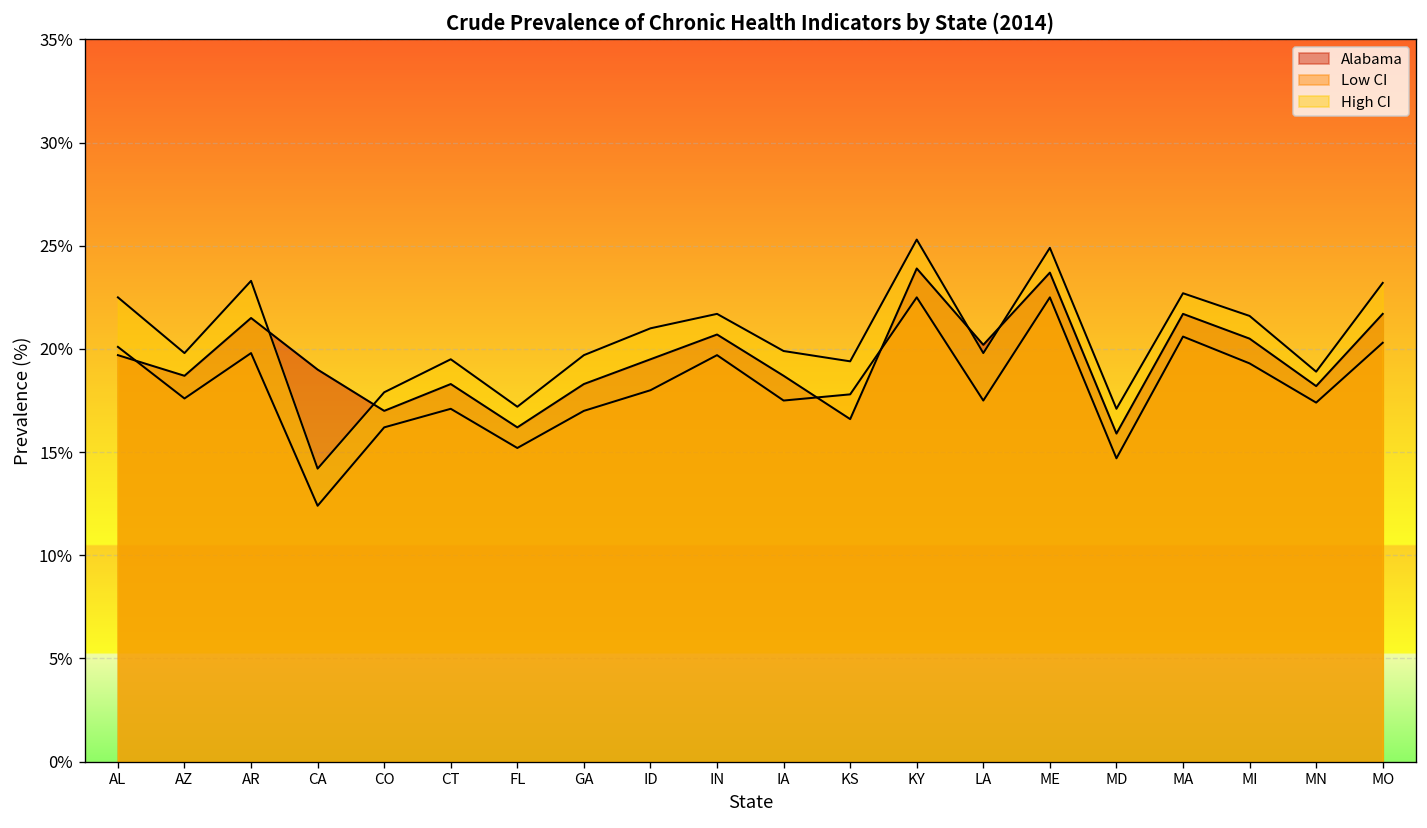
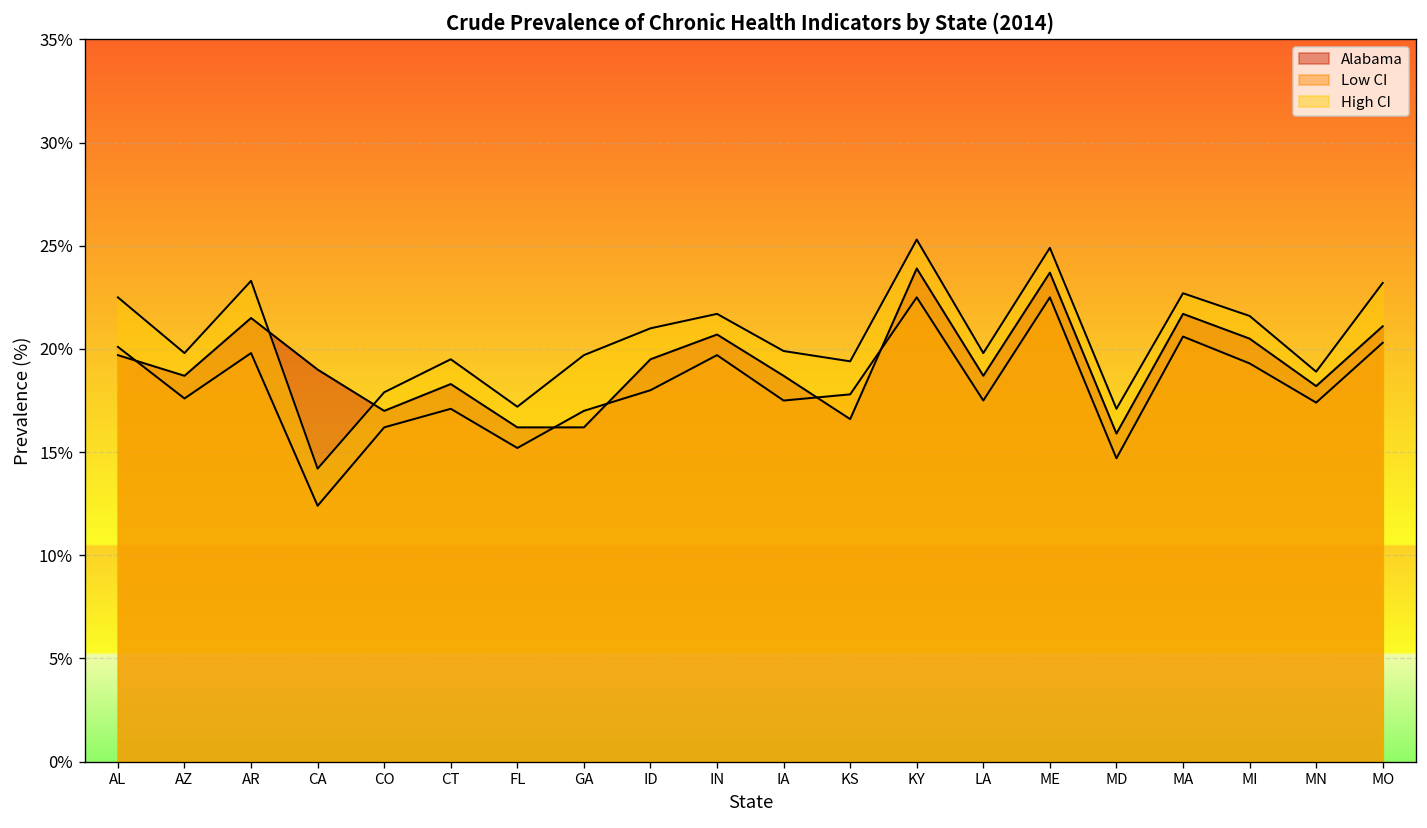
Alabama, GA: 18.3% -> 16.2%
Alabama, LA: 20.2% -> 18.7%
Alabama, MO: 21.7% -> 21.1%
